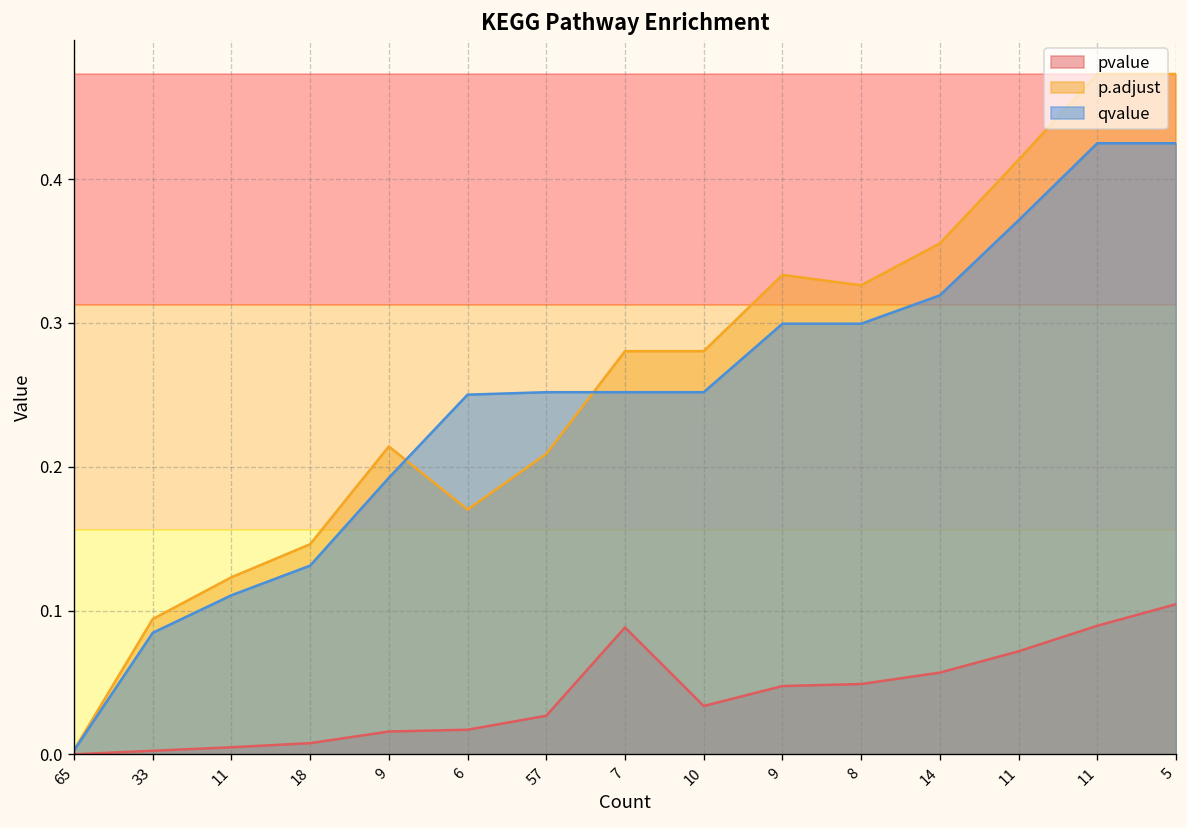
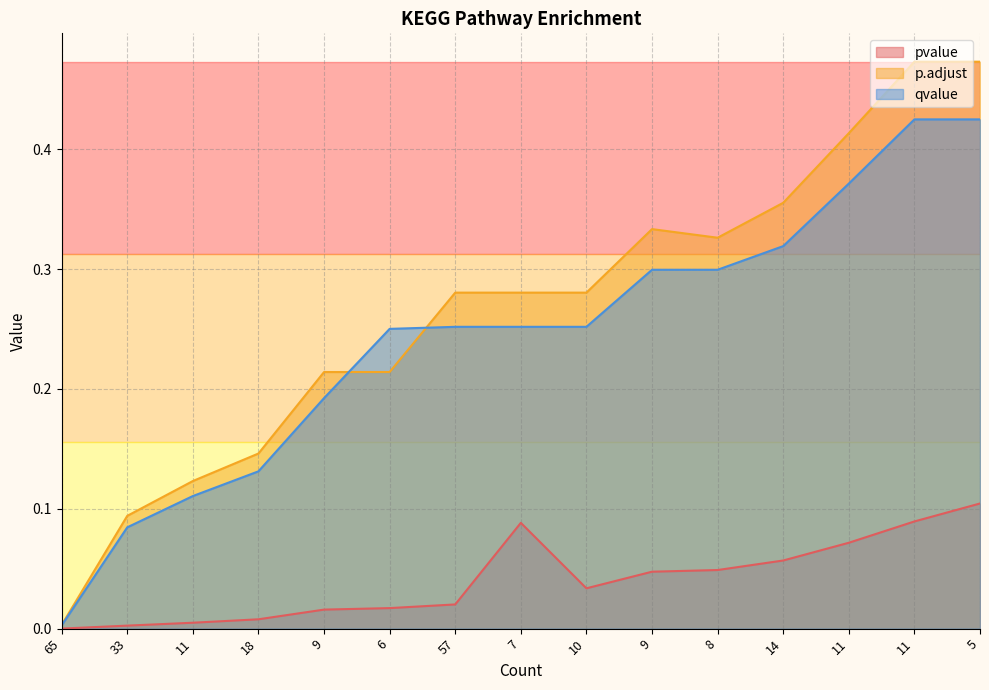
p.adjust, 6: 0.170 -> 0.214
pvalue, 57: 0.027 -> 0.020
p.adjust, 57: 0.209 -> 0.280
